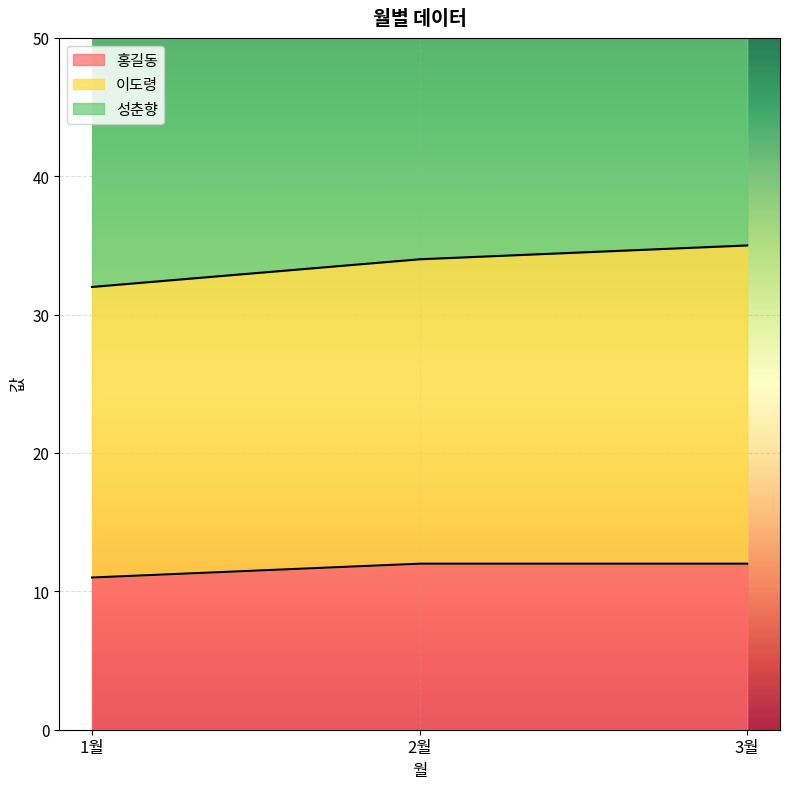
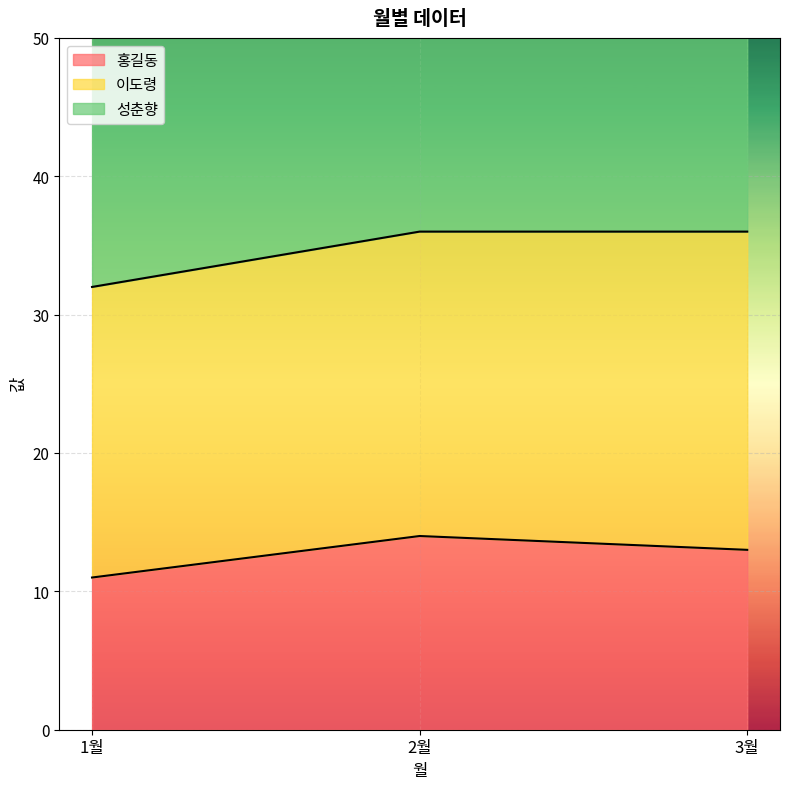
홍길동, 2월: 12 -> 14
홍길동, 3월: 12 -> 13
